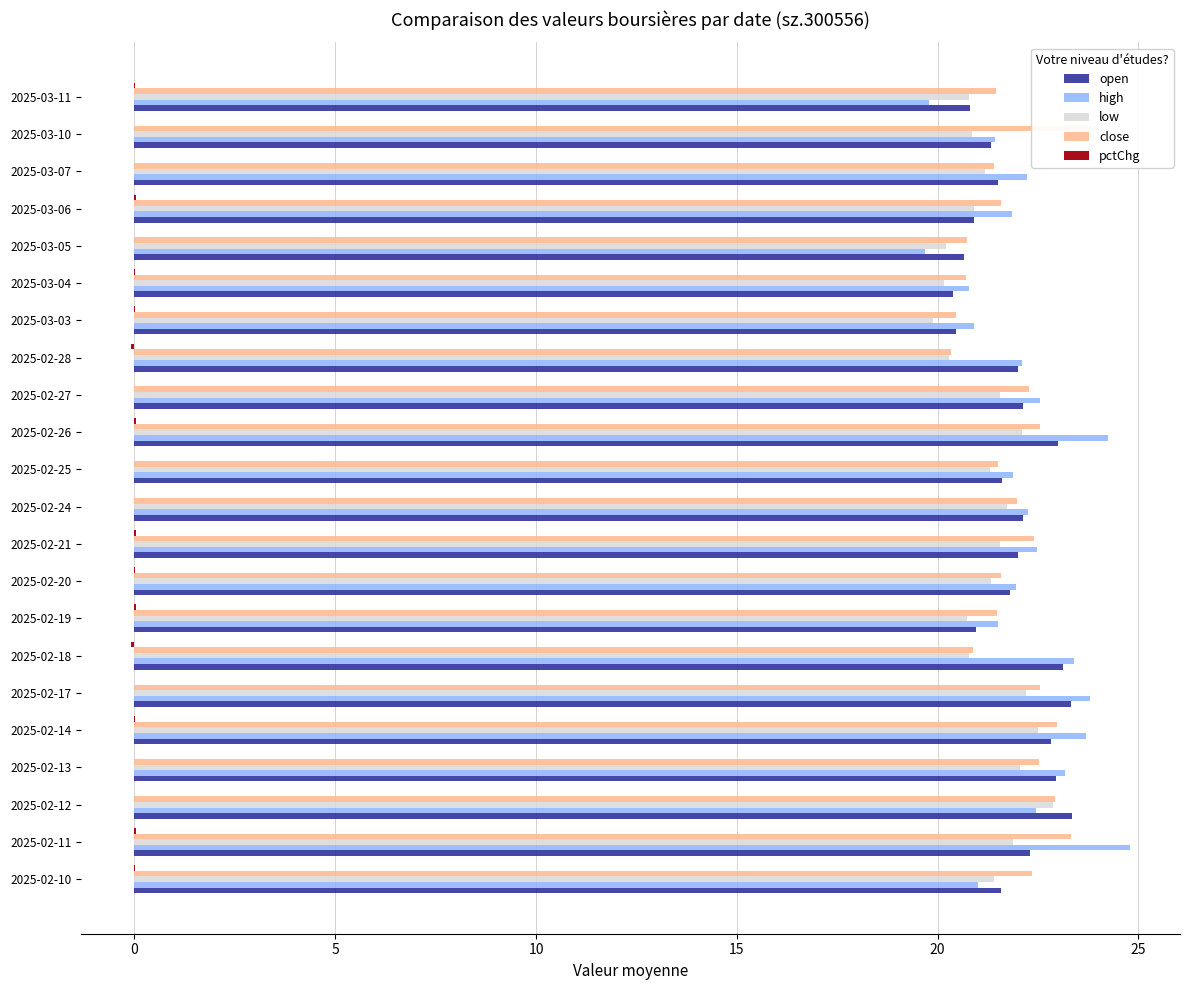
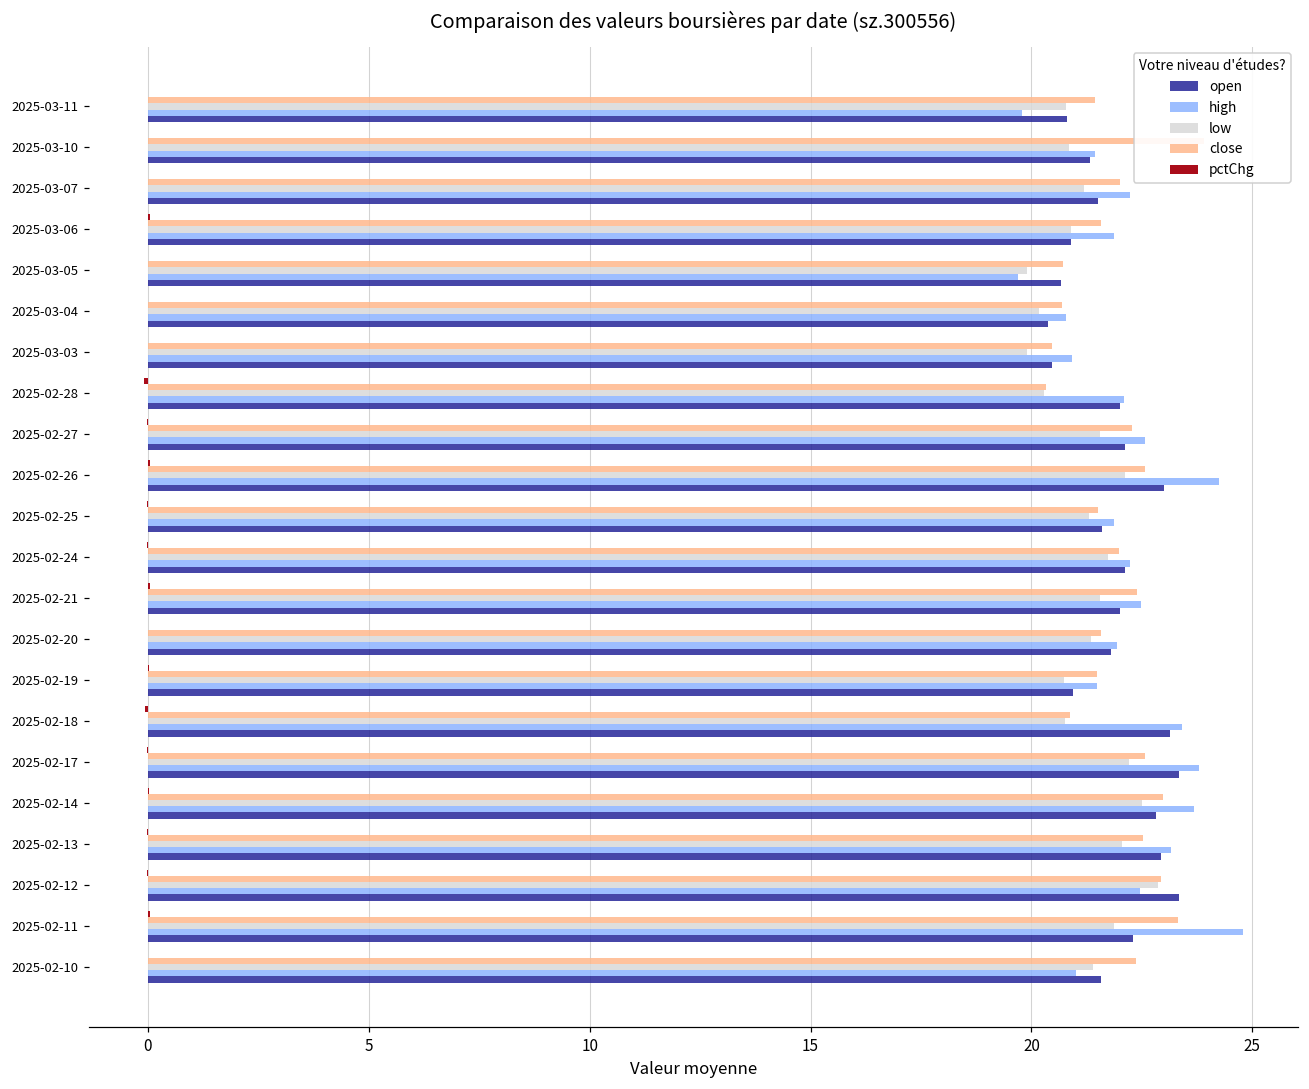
close, 2025-03-07: 21.4 -> 22.0
low, 2025-03-05: 20.2 -> 19.9
